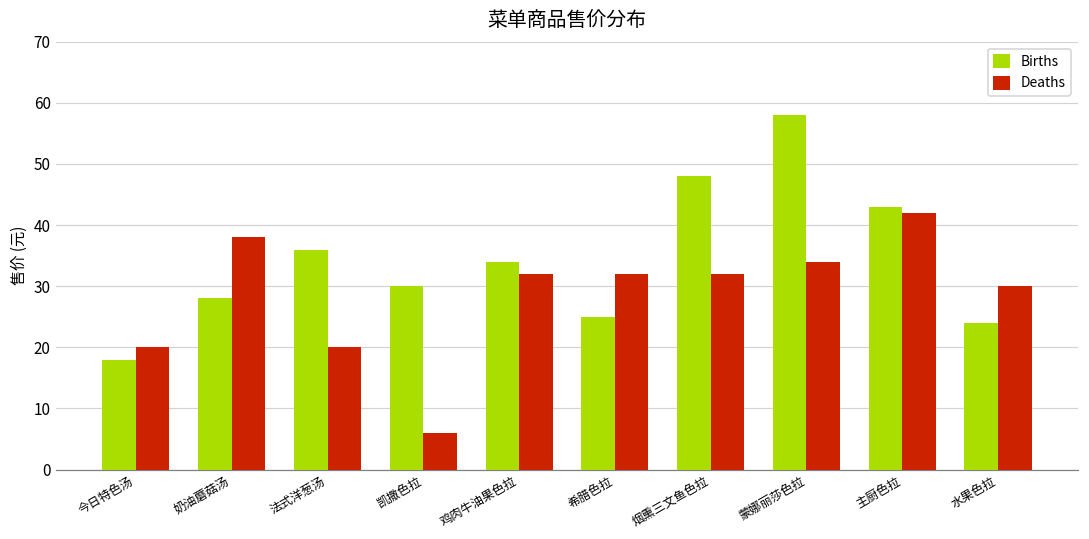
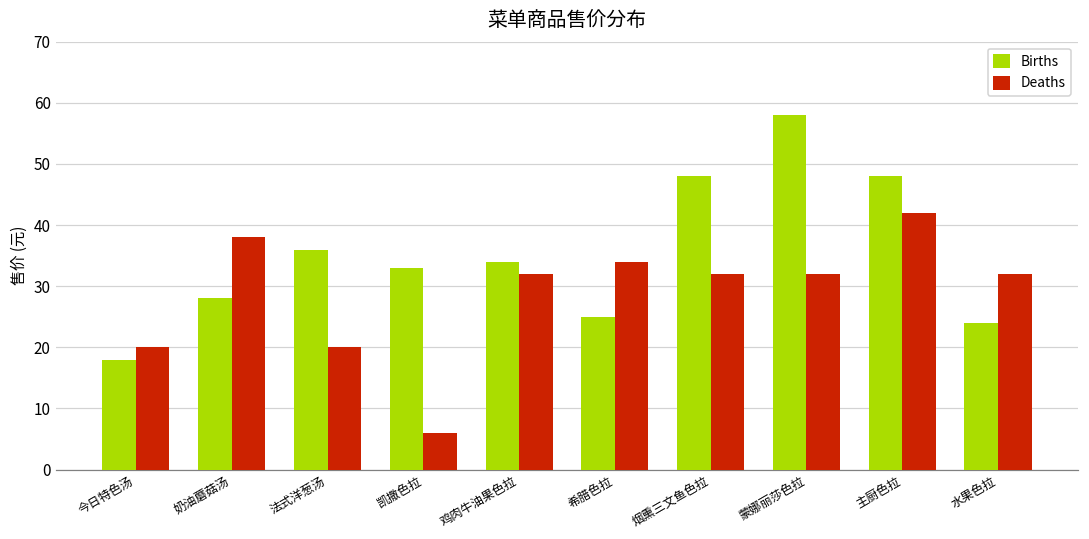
Births, 凯撒色拉: 30 -> 33
Deaths, 希腊色拉: 32 -> 34
Deaths, 蒙娜丽莎色拉: 34 -> 32
Births, 主厨色拉: 43 -> 48
Deaths, 水果色拉: 30 -> 32
